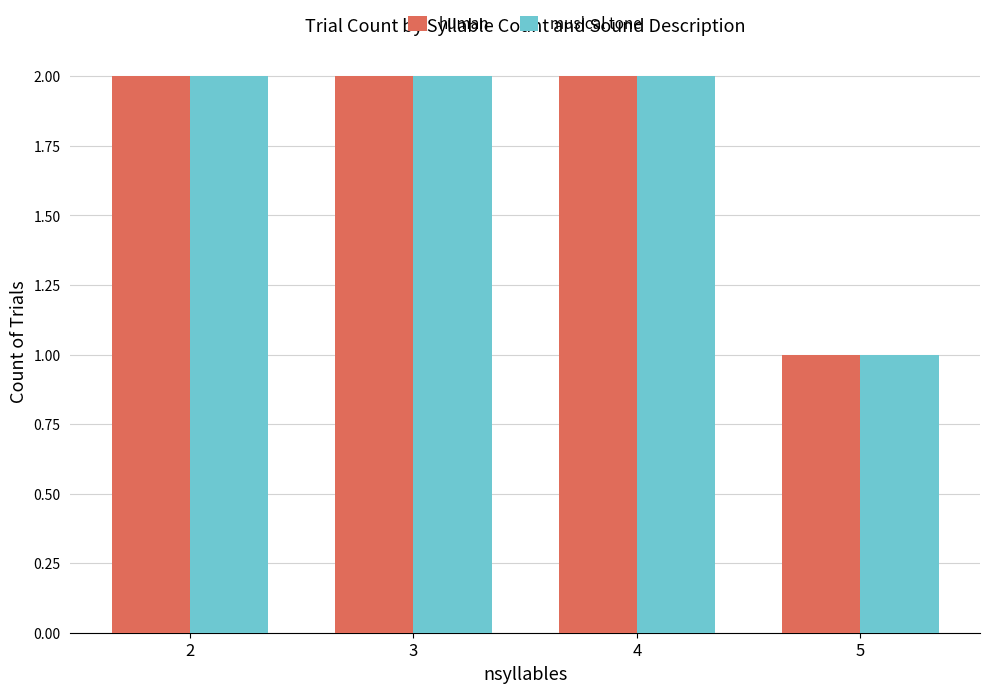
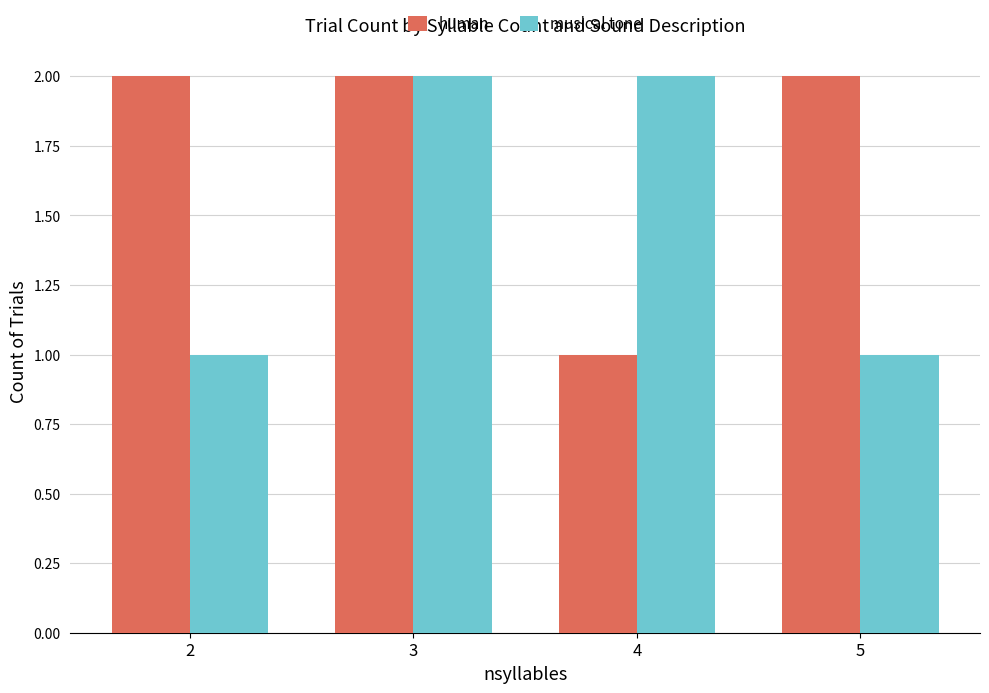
musical tone, 2: 2 -> 1
human, 4: 2 -> 1
human, 5: 1 -> 2
